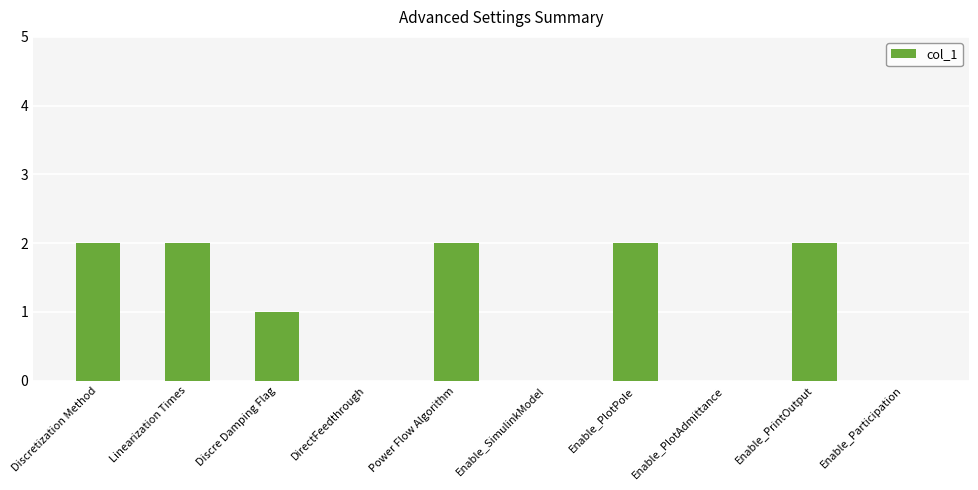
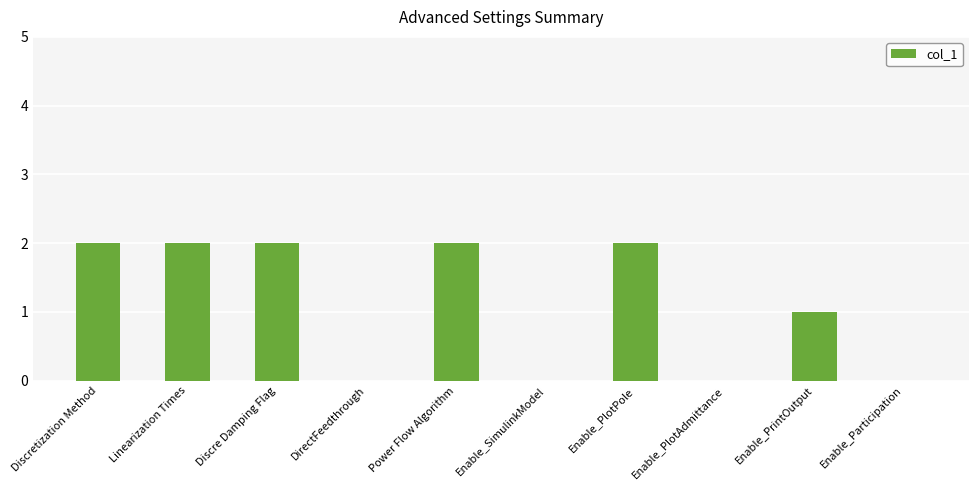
Discre Damping Flag: 1 -> 2
Enable_PrintOutput: 2 -> 1
